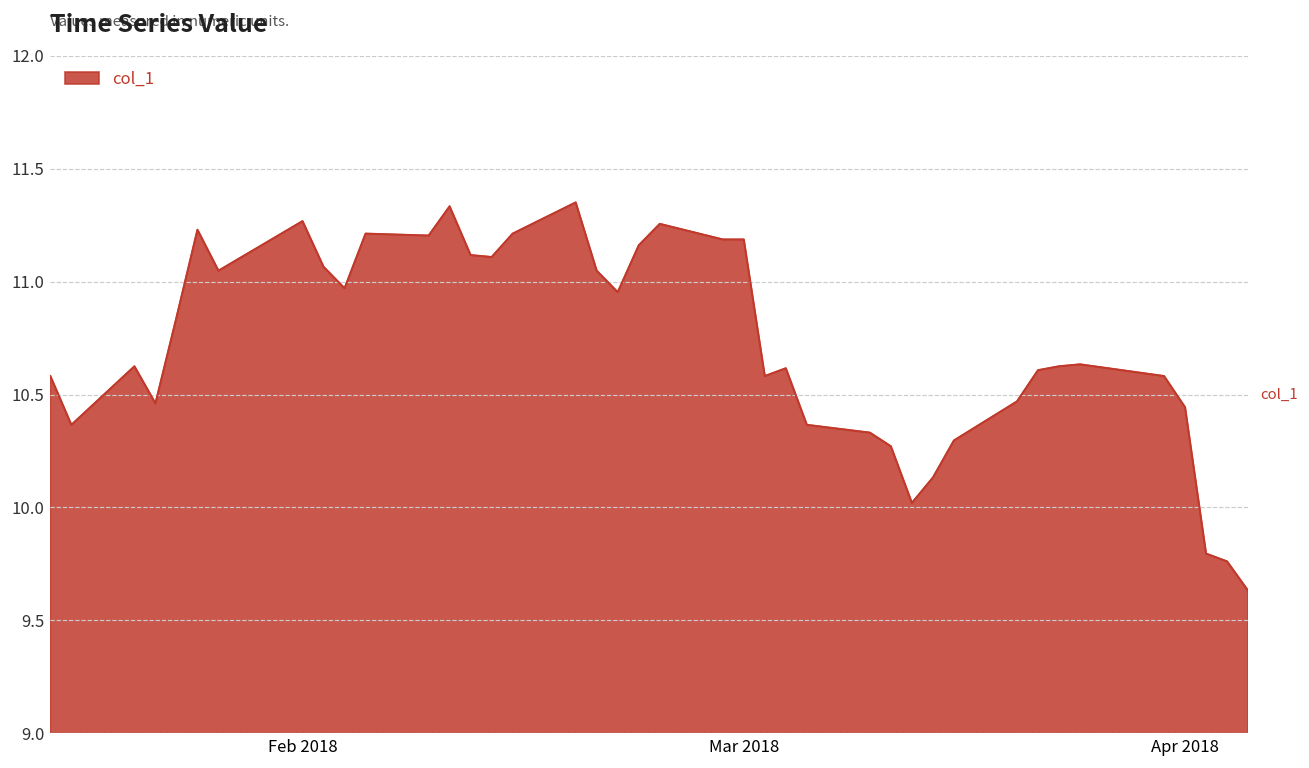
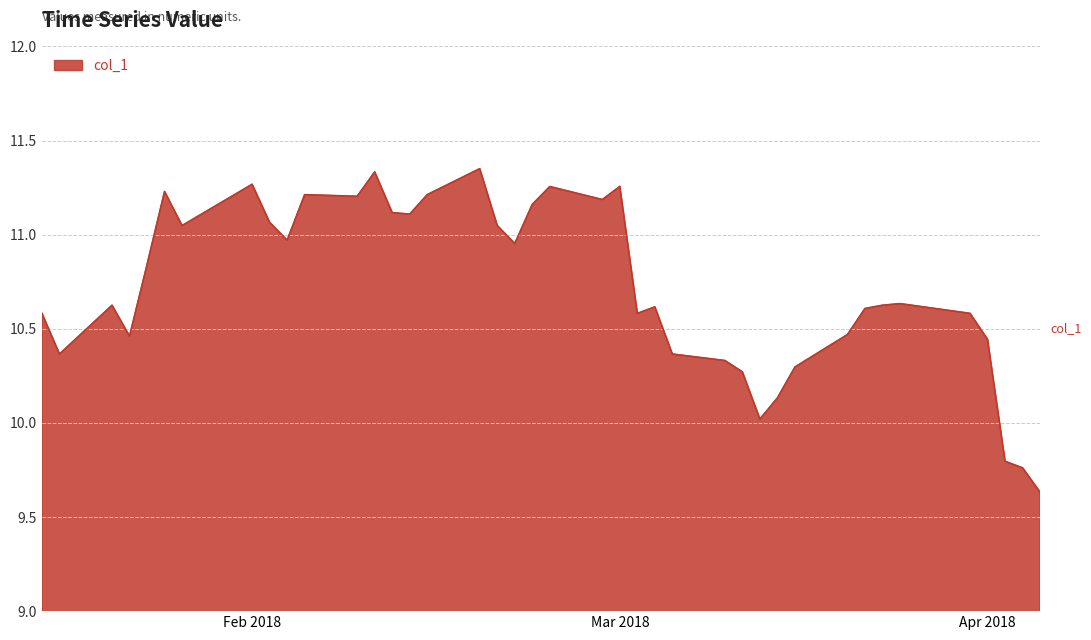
Mar 2018: 11.19 -> 11.26
